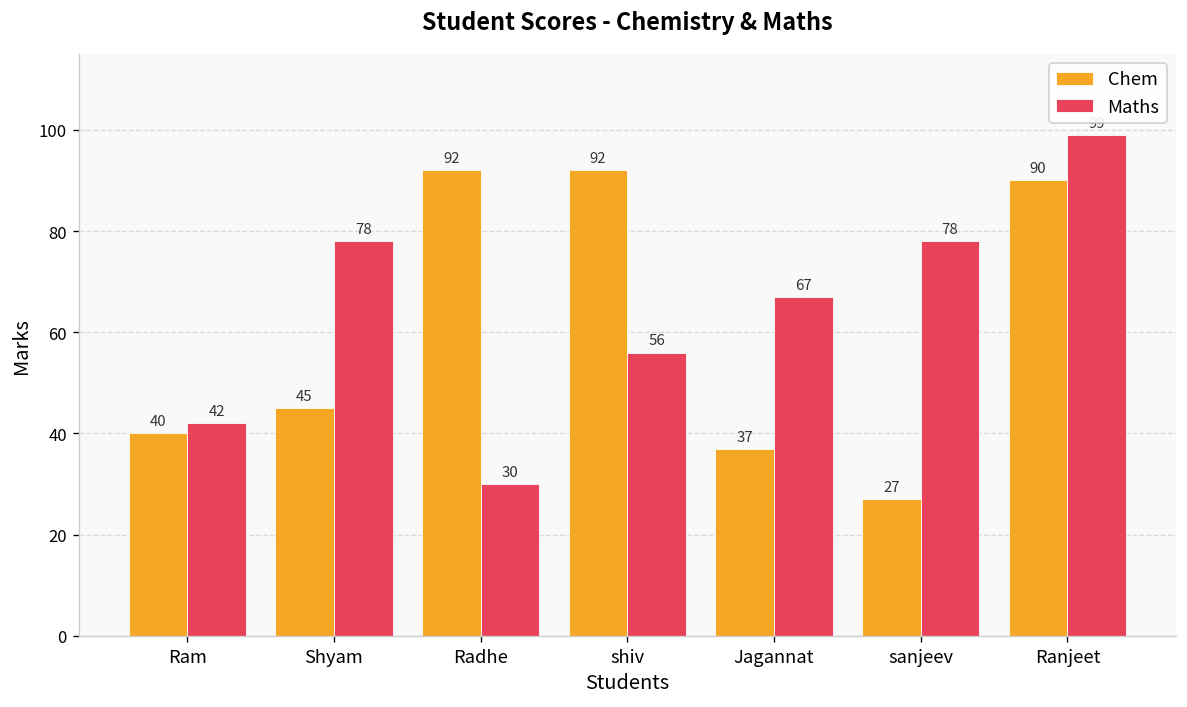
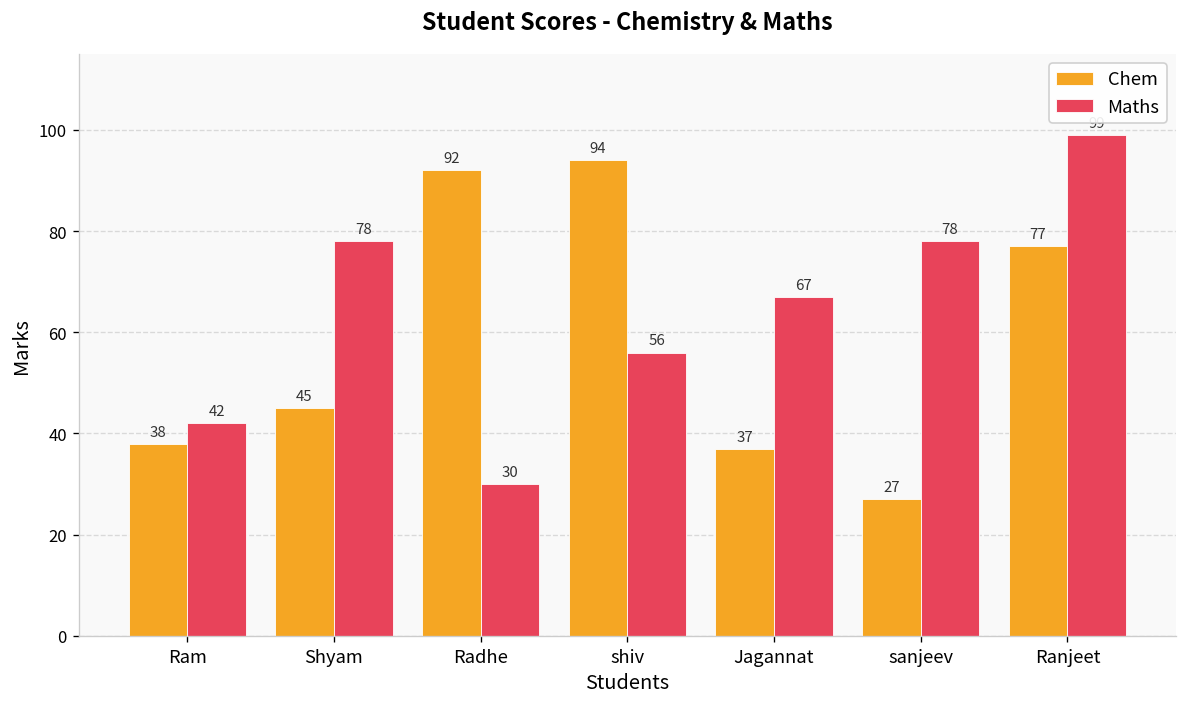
Chem, Ram: 40 -> 38
Chem, shiv: 92 -> 94
Chem, Ranjeet: 90 -> 77
